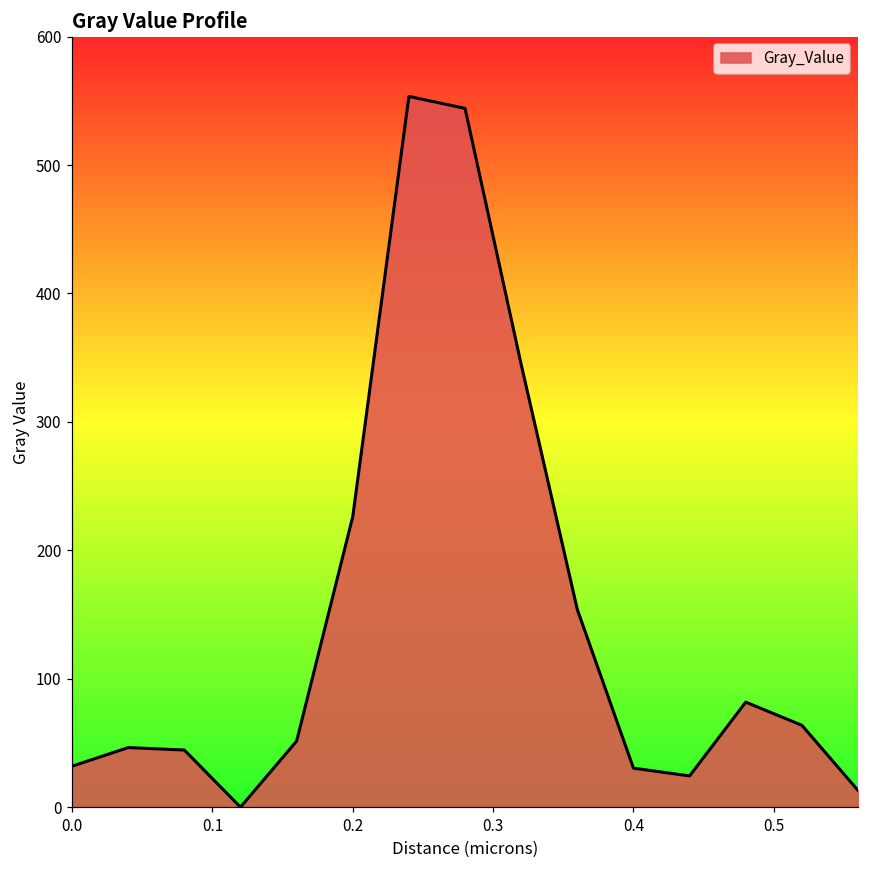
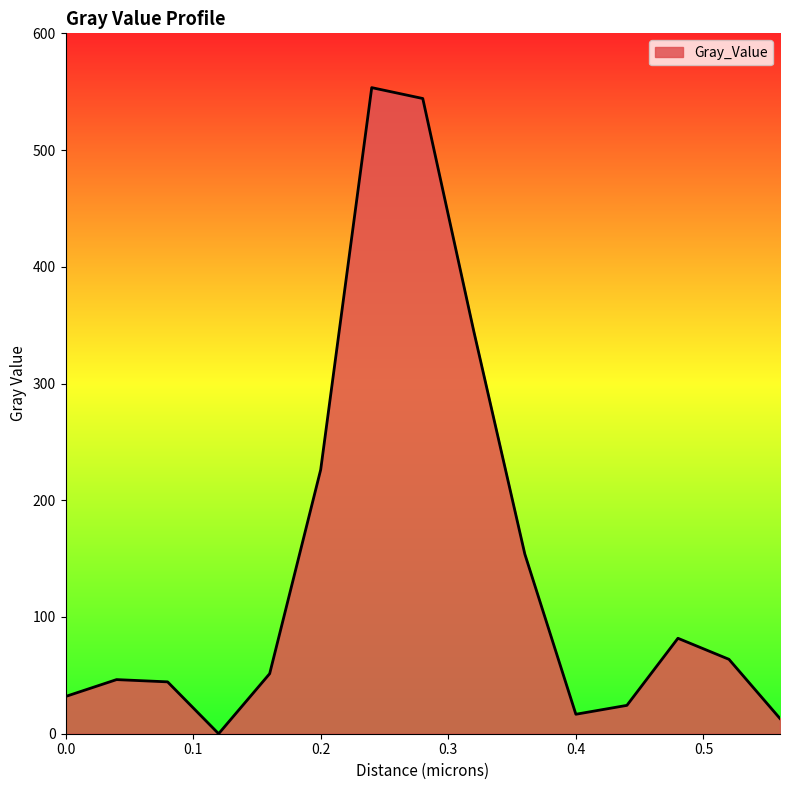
0.4: 30 -> 17
